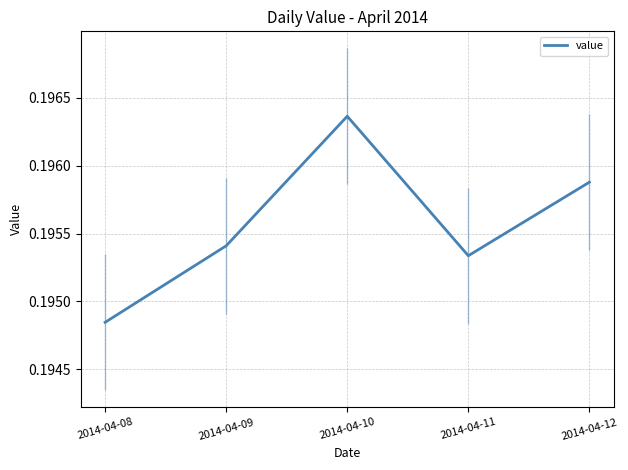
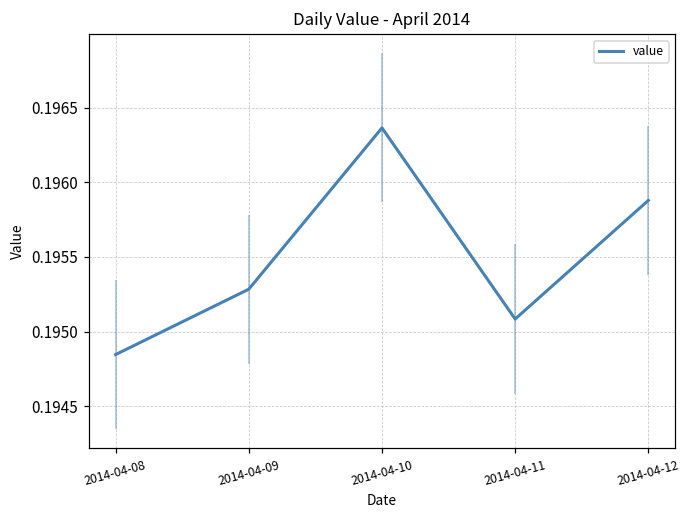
2014-04-09: 0.19541 -> 0.19528
2014-04-11: 0.19534 -> 0.19508
